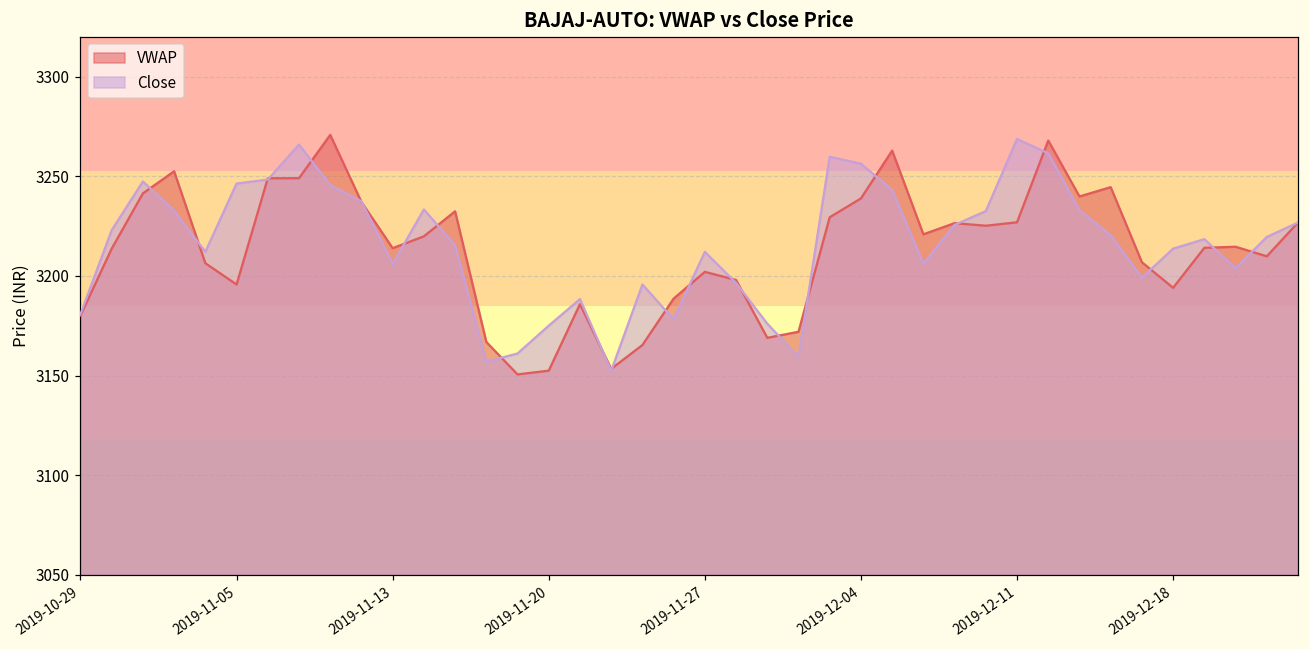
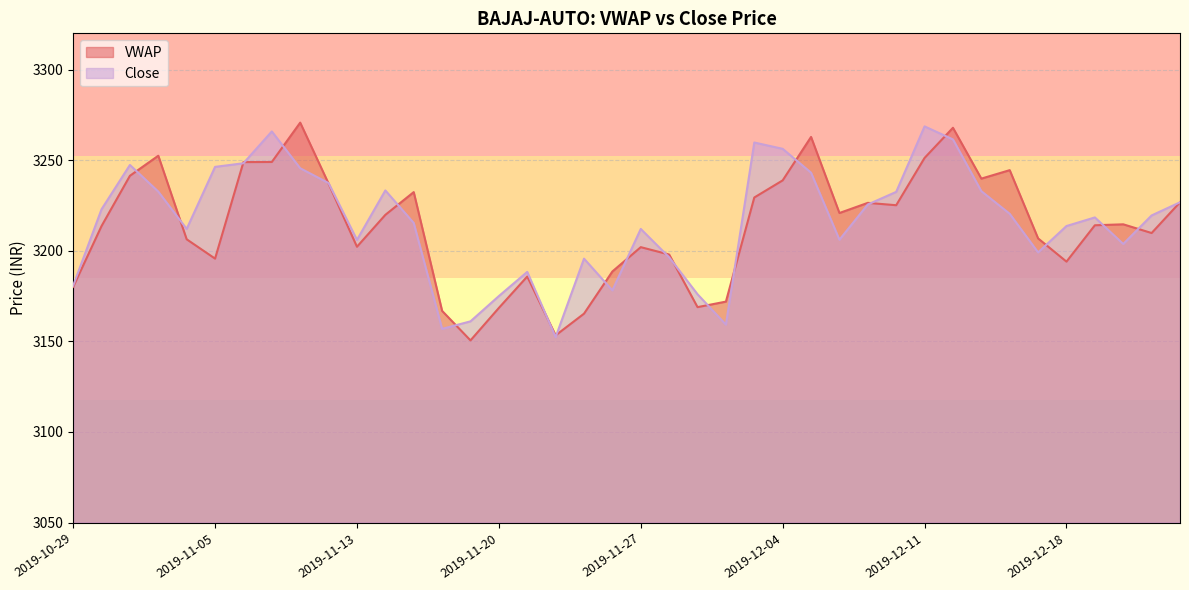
VWAP, 2019-11-13: 3214 -> 3202
VWAP, 2019-11-20: 3152 -> 3168
VWAP, 2019-12-11: 3227 -> 3251
